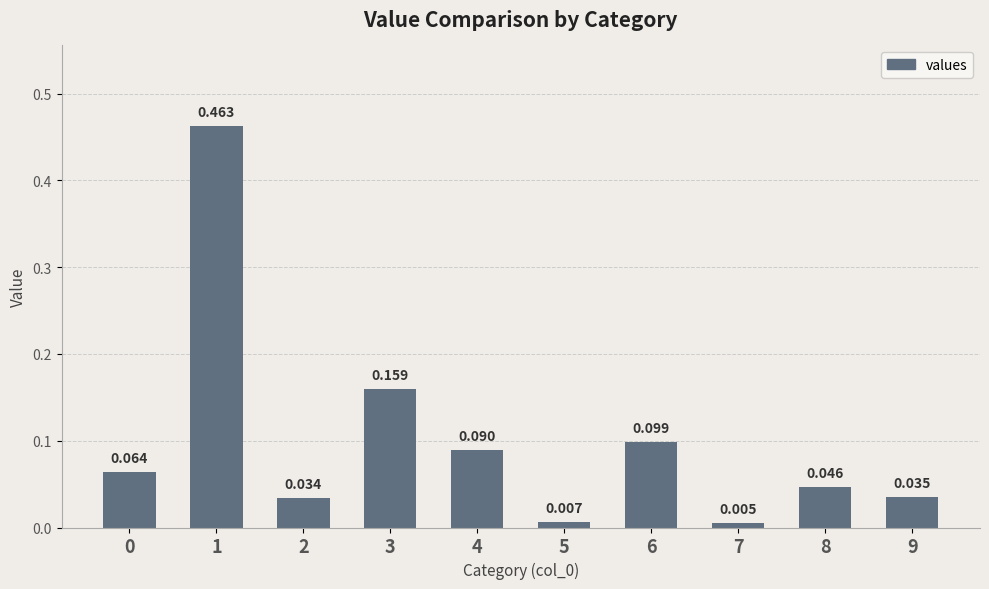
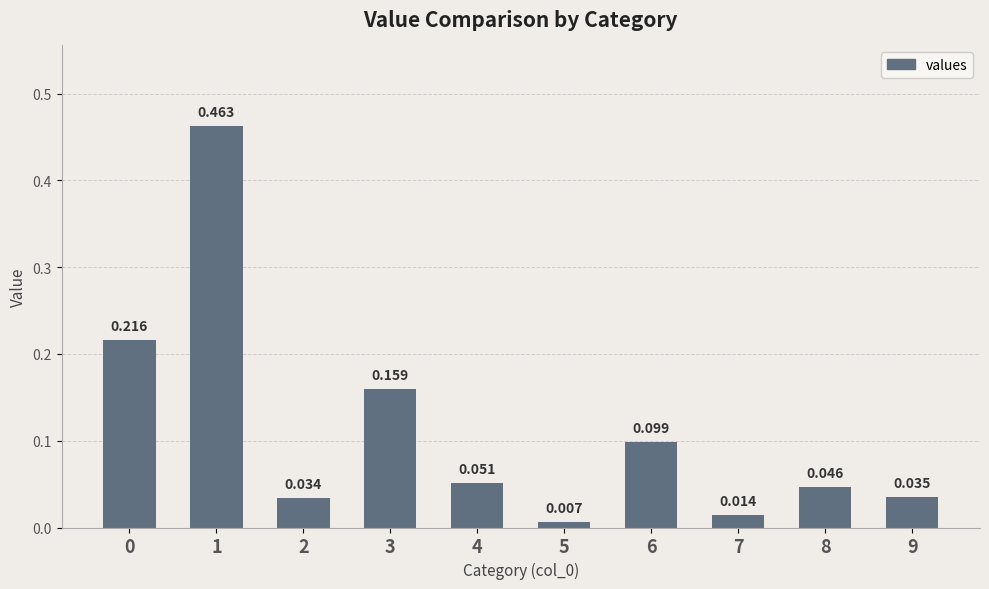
0: 0.064 -> 0.216
4: 0.090 -> 0.051
7: 0.005 -> 0.014
